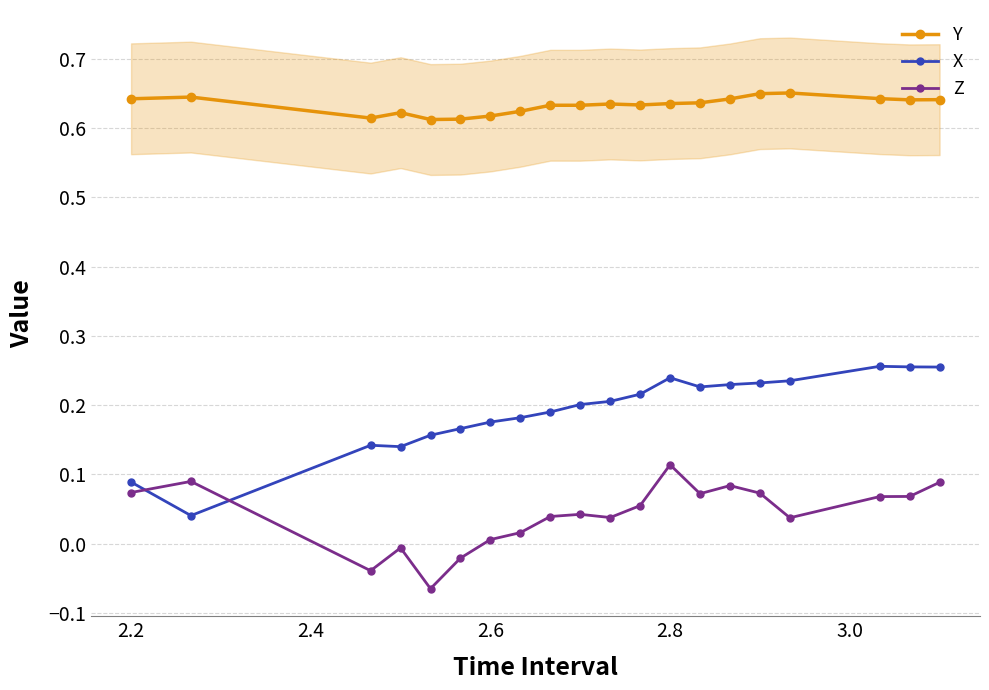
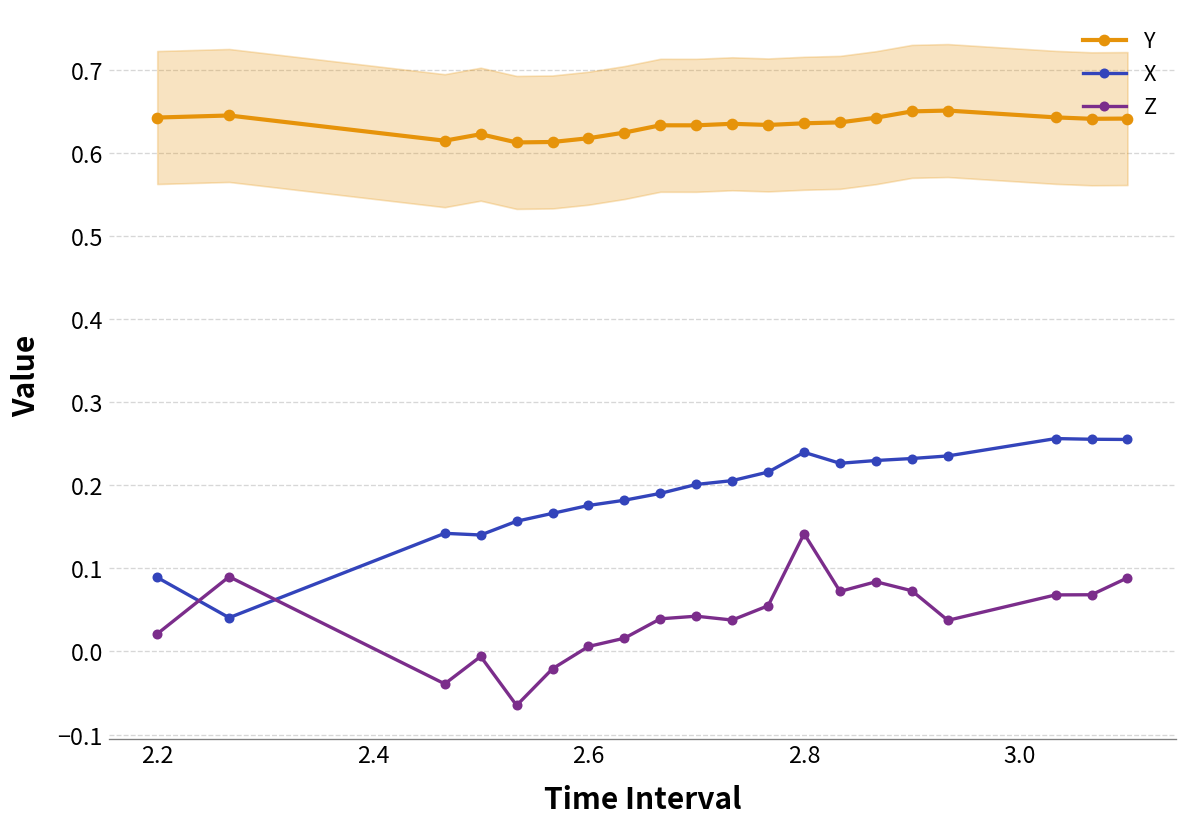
Z, 2.2: 0.07 -> 0.02
Z, 2.8: 0.11 -> 0.14
